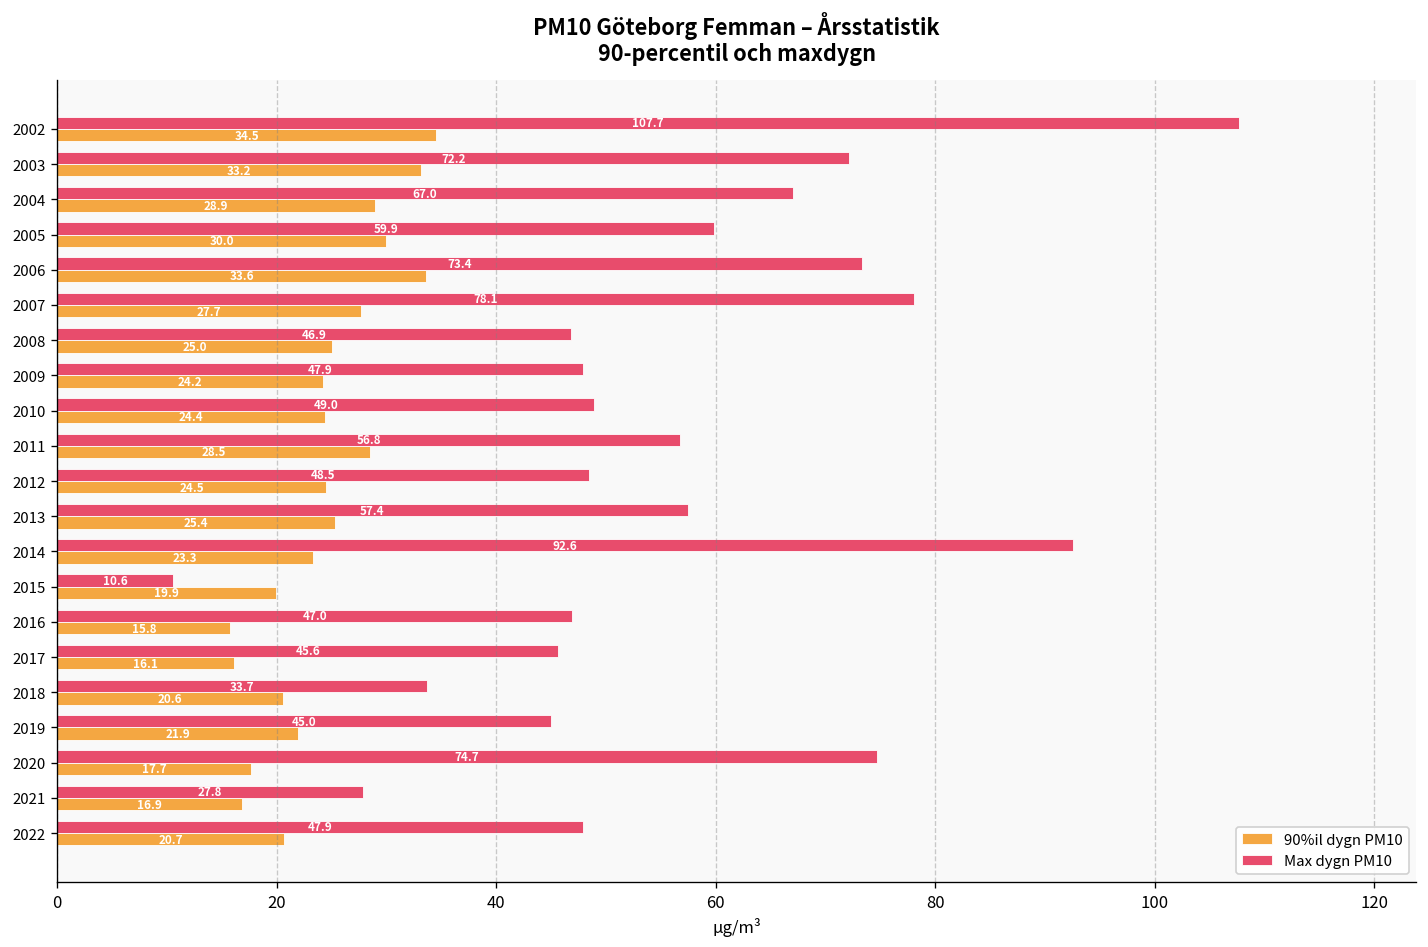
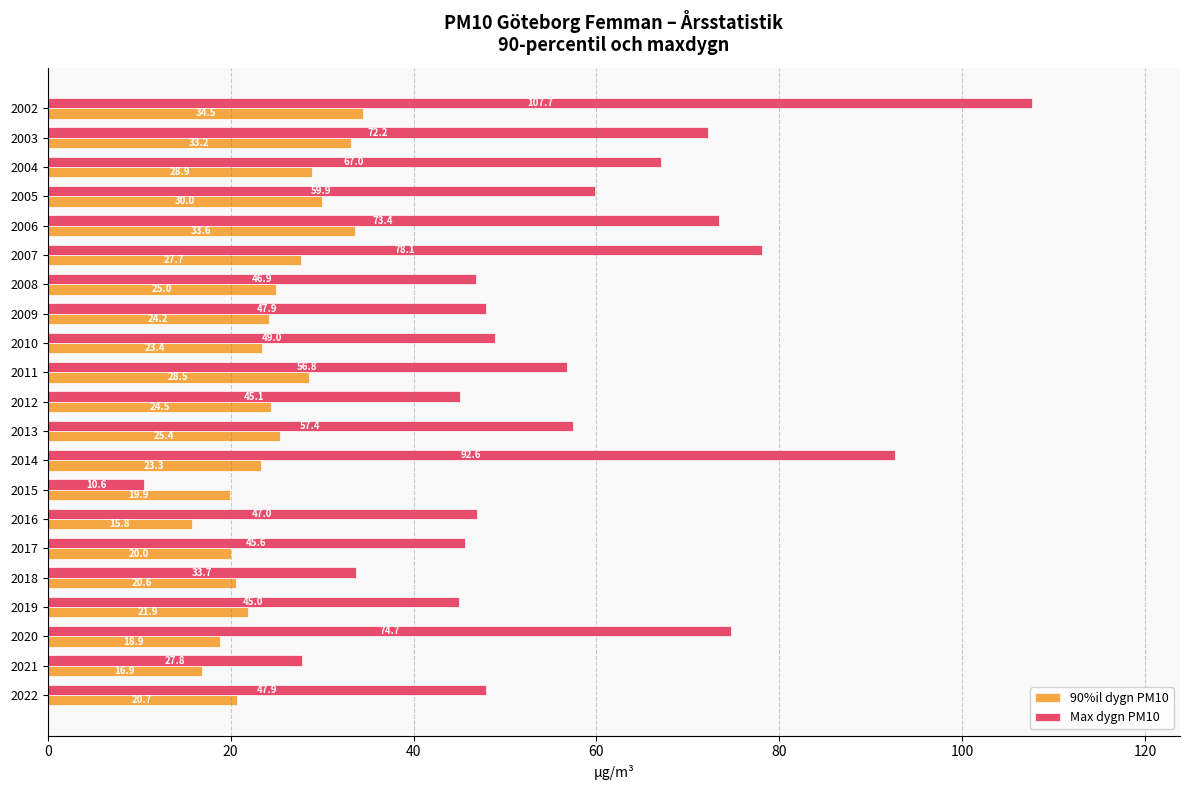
90%il dygn PM10, 2010: 24.4 -> 23.4
Max dygn PM10, 2012: 48.5 -> 45.1
90%il dygn PM10, 2017: 16.1 -> 20.0
90%il dygn PM10, 2020: 17.7 -> 18.9
